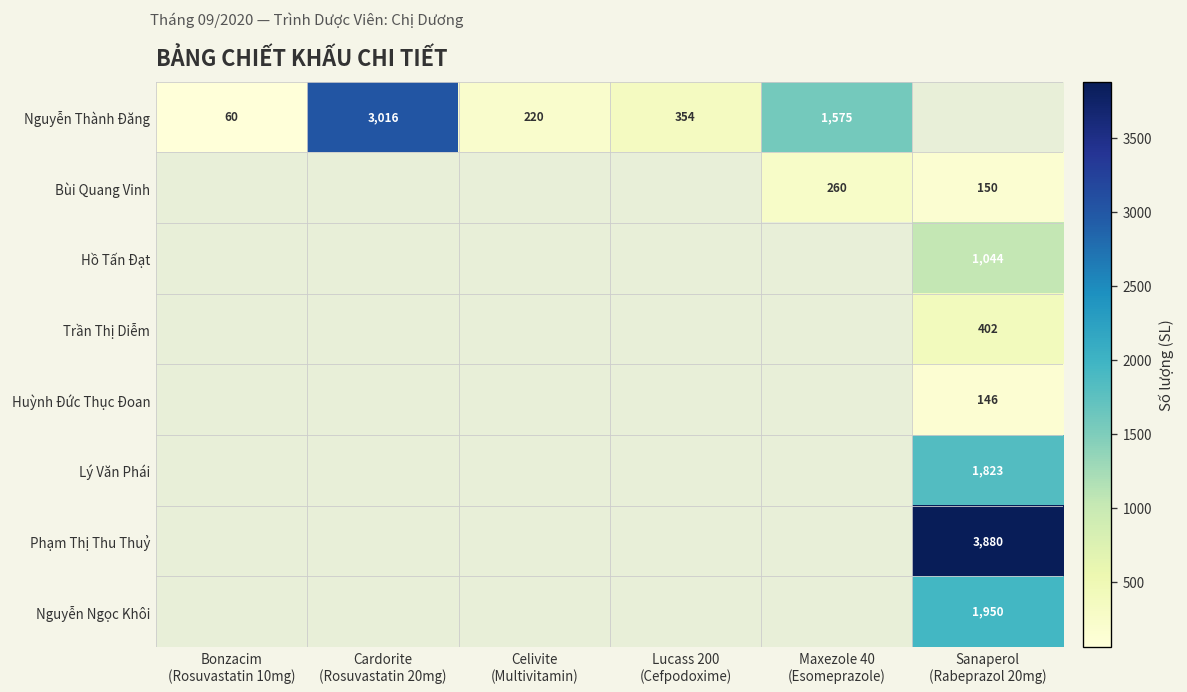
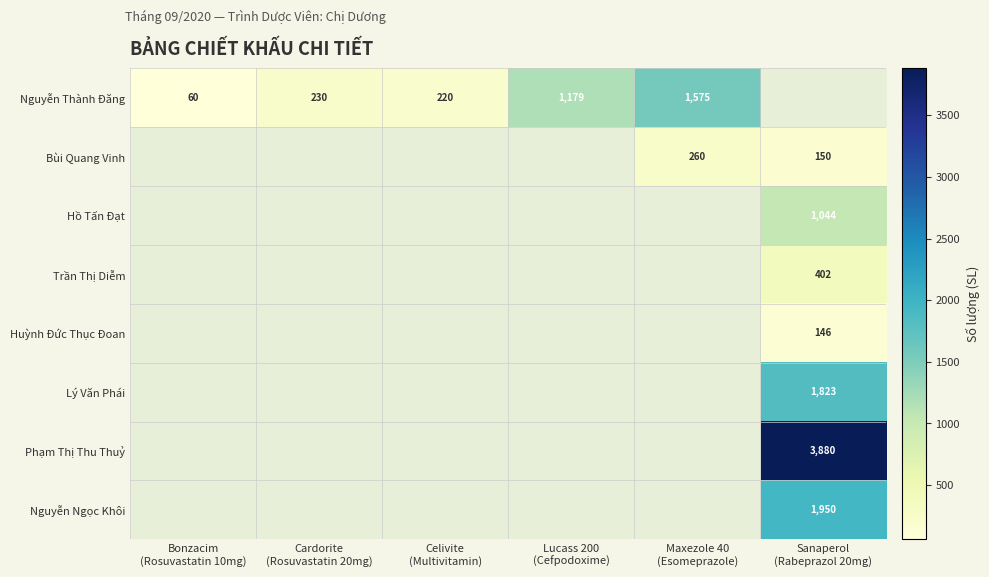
Nguyễn Thành Đăng, Cardorite (Rosuvastatin 20mg): 3,016 -> 230
Nguyễn Thành Đăng, Lucass 200 (Cefpodoxime): 354 -> 1,179
